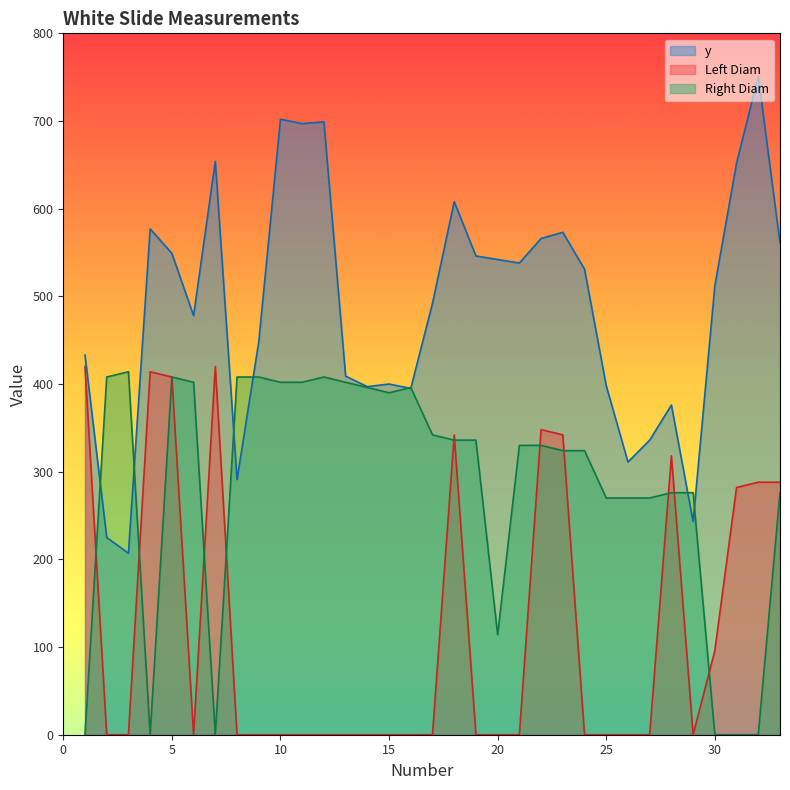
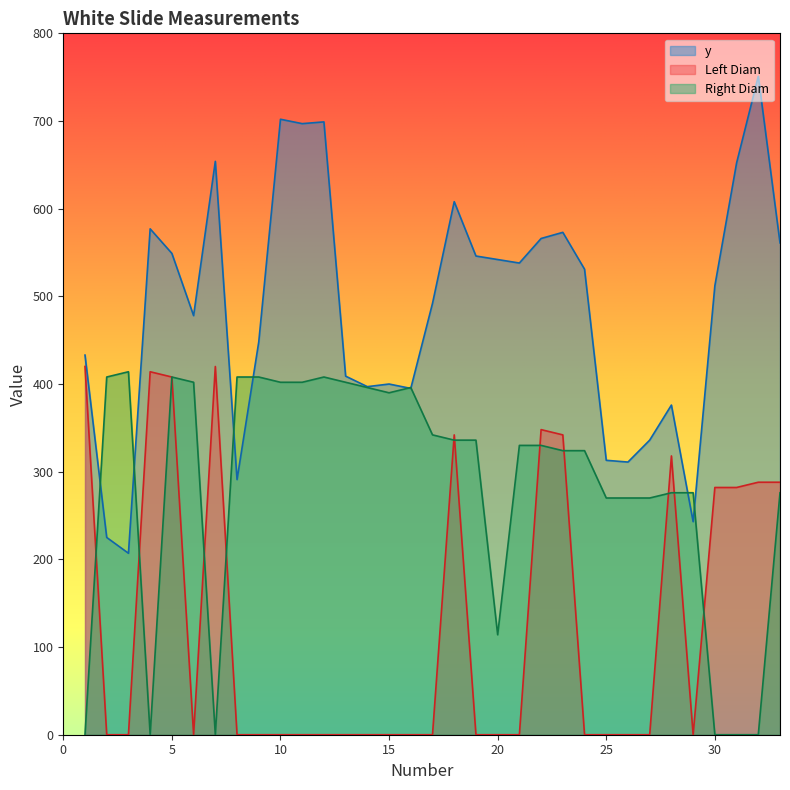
y, 25: 400 -> 310
Left Diam, 30: 100 -> 280
